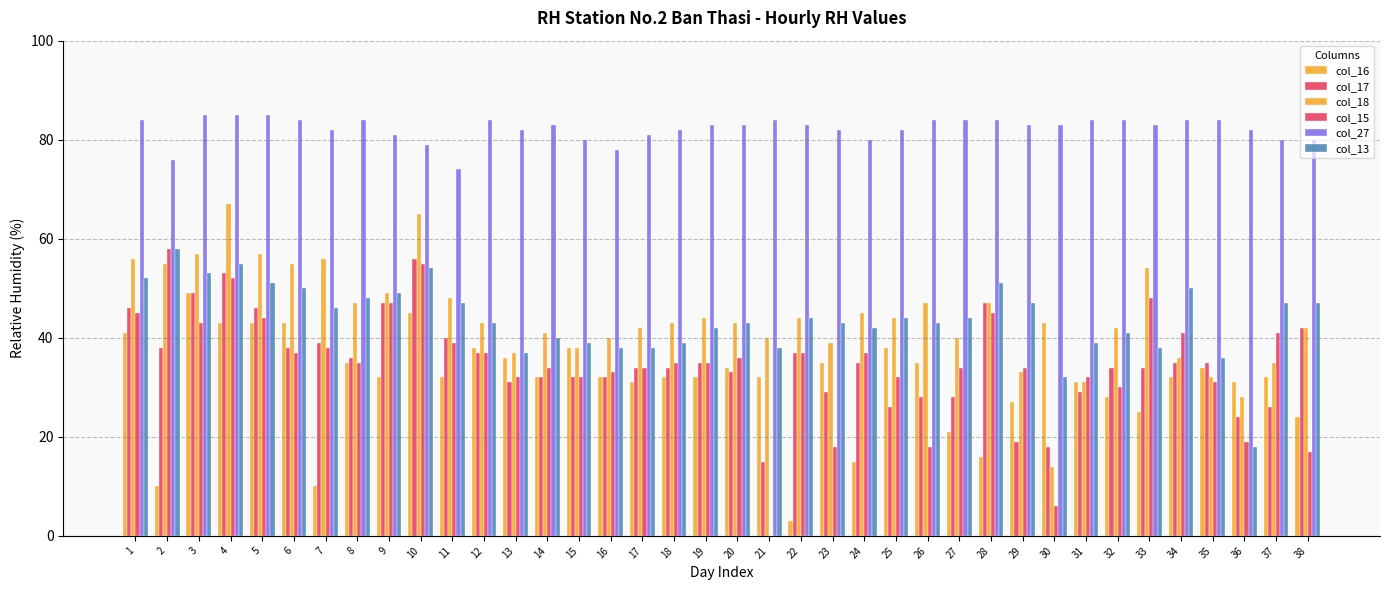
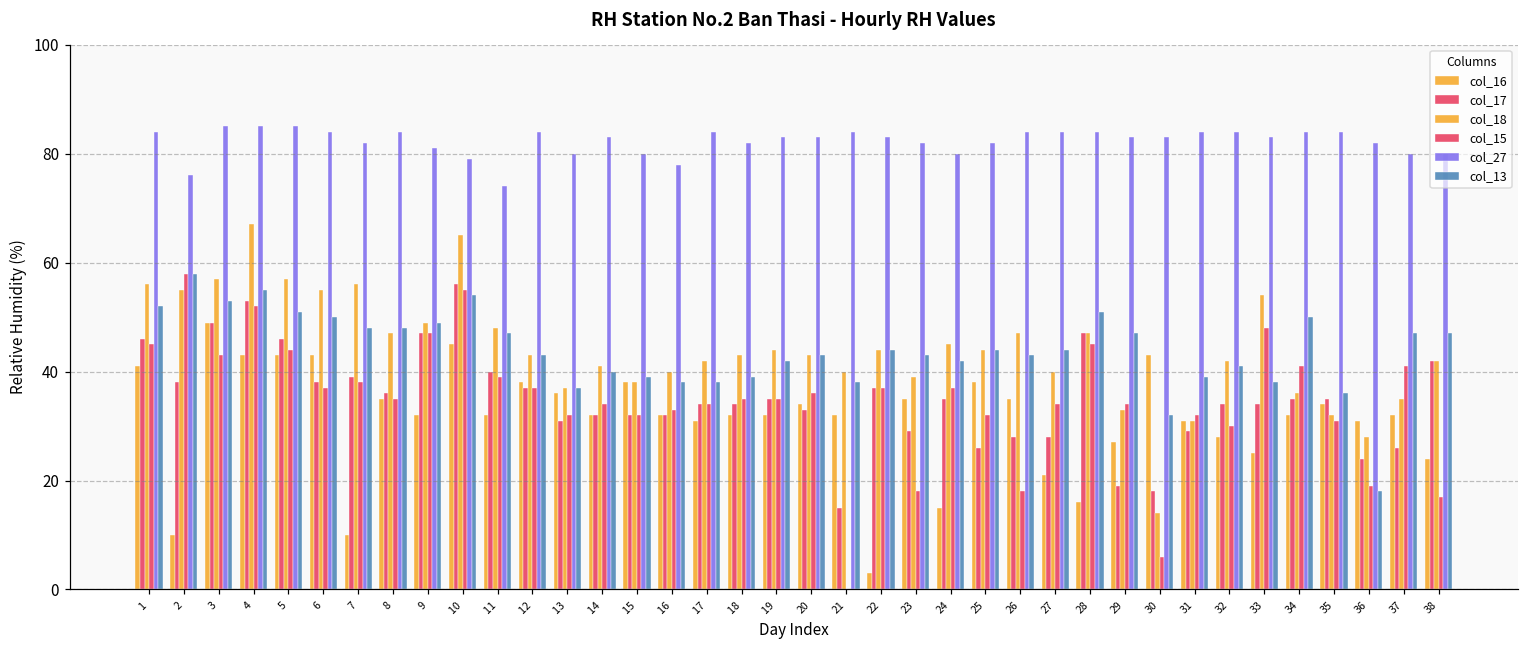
col_13, 7: 46 -> 48
col_27, 13: 82 -> 80
col_27, 17: 81 -> 84
